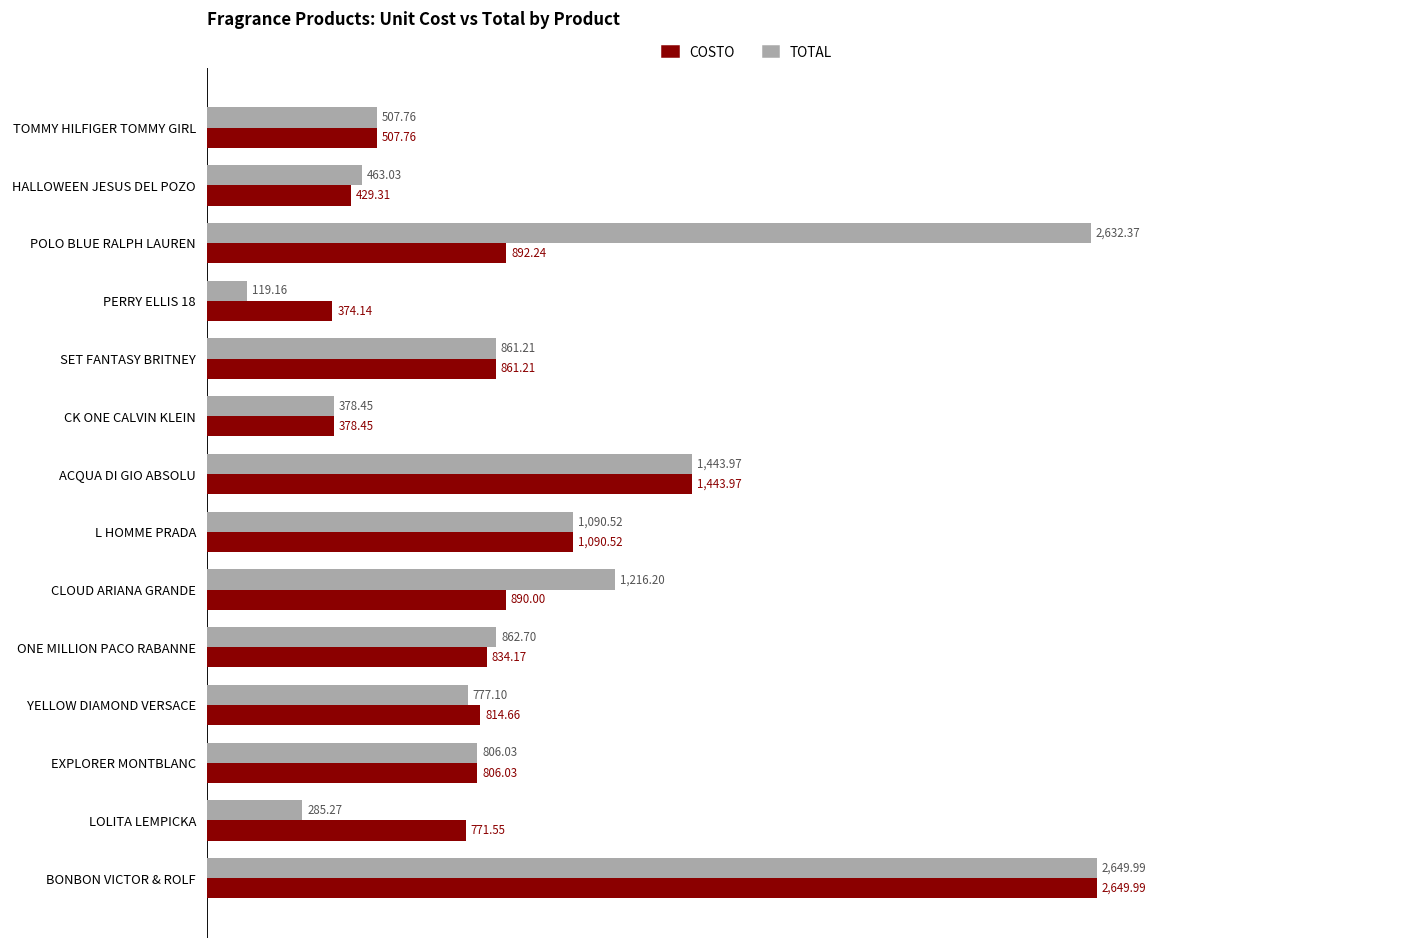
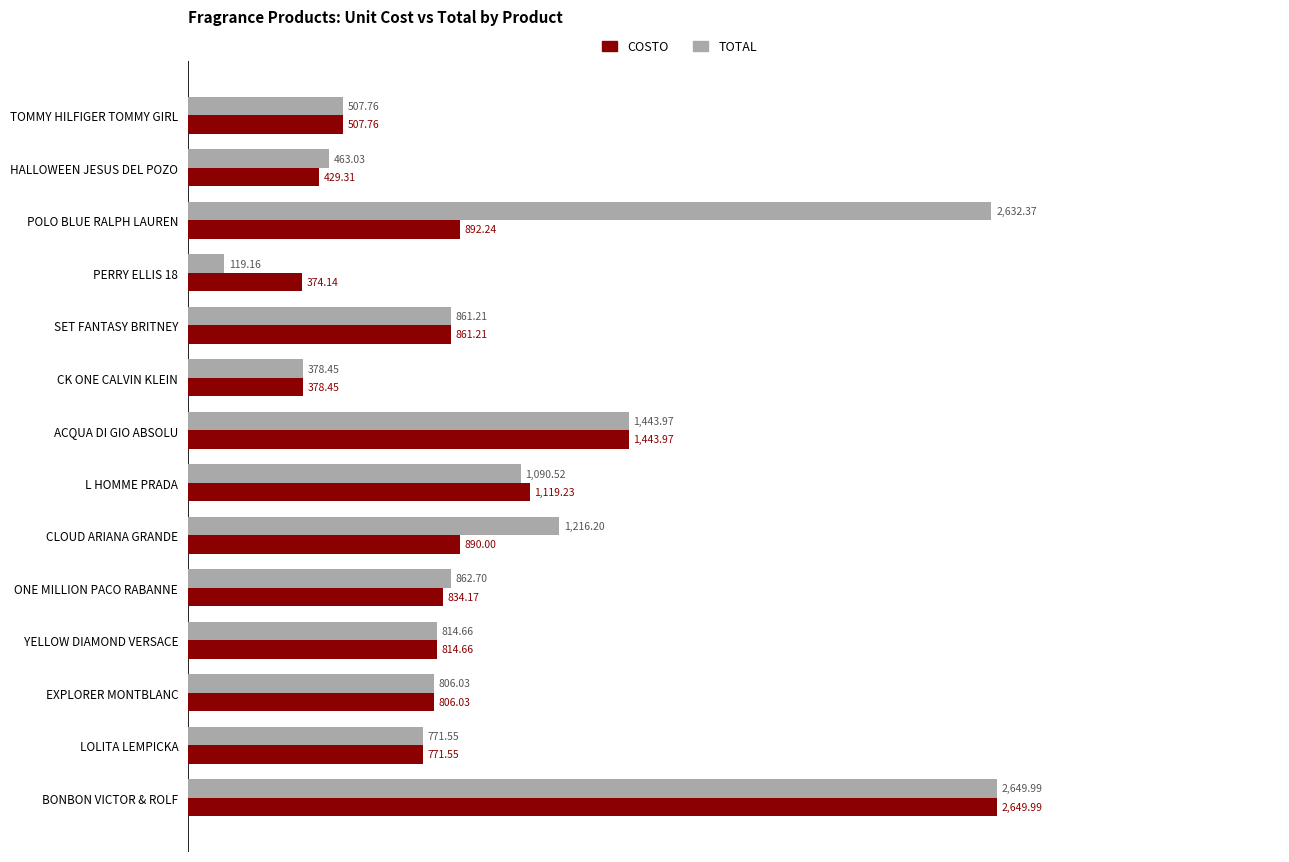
COSTO, L HOMME PRADA: 1,090.52 -> 1,119.23
TOTAL, YELLOW DIAMOND VERSACE: 777.10 -> 814.66
TOTAL, LOLITA LEMPICKA: 285.27 -> 771.55
